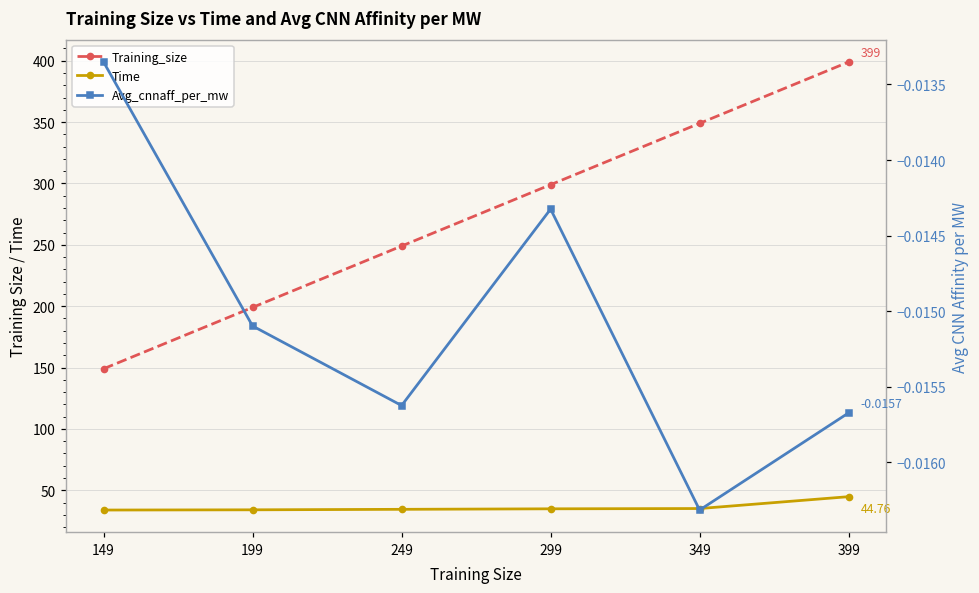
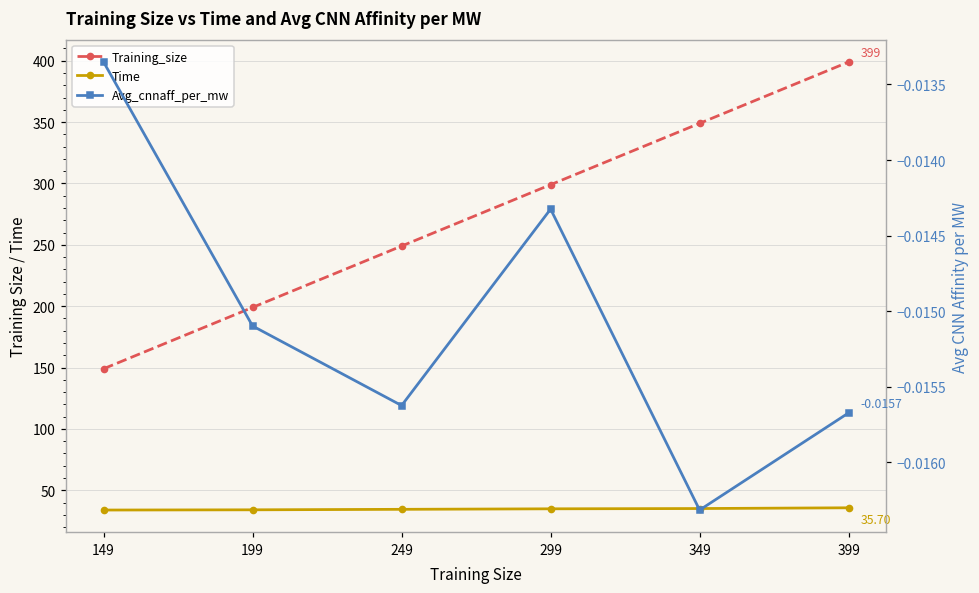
Time, 399: 44.76 -> 35.70
